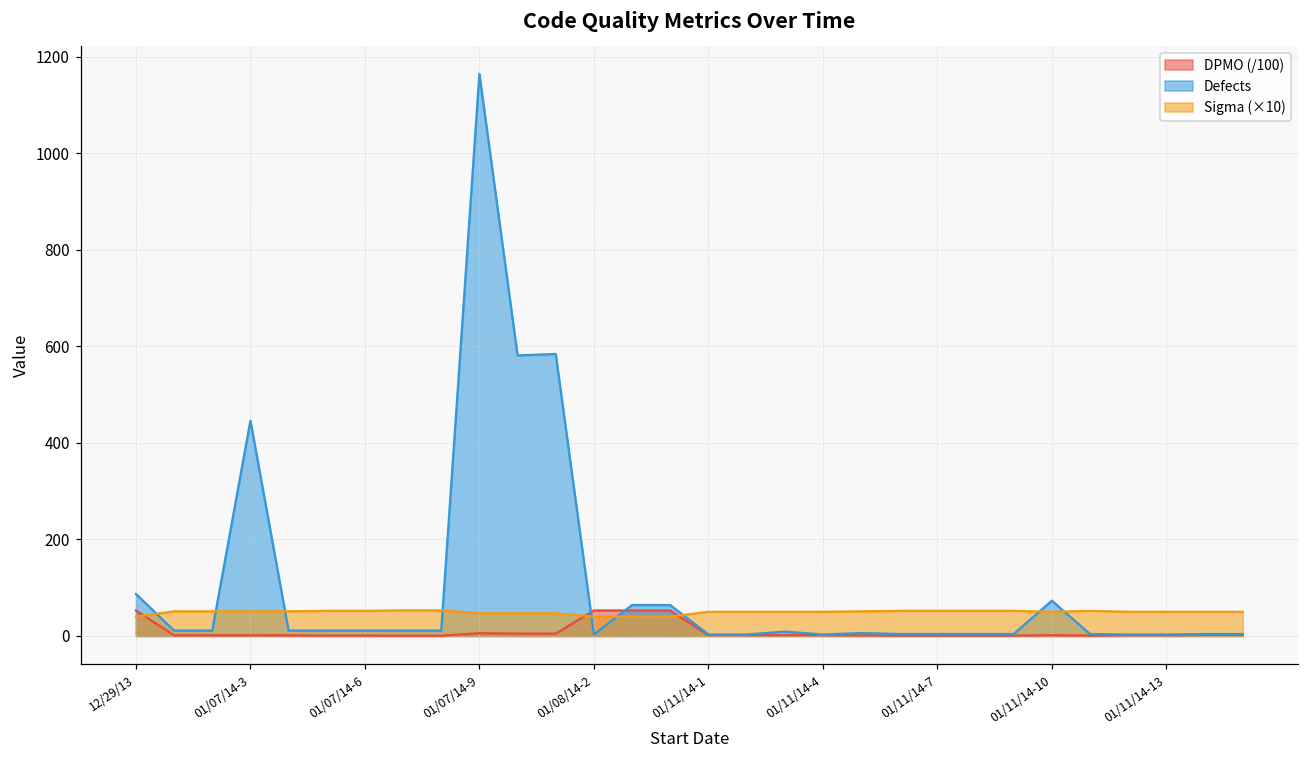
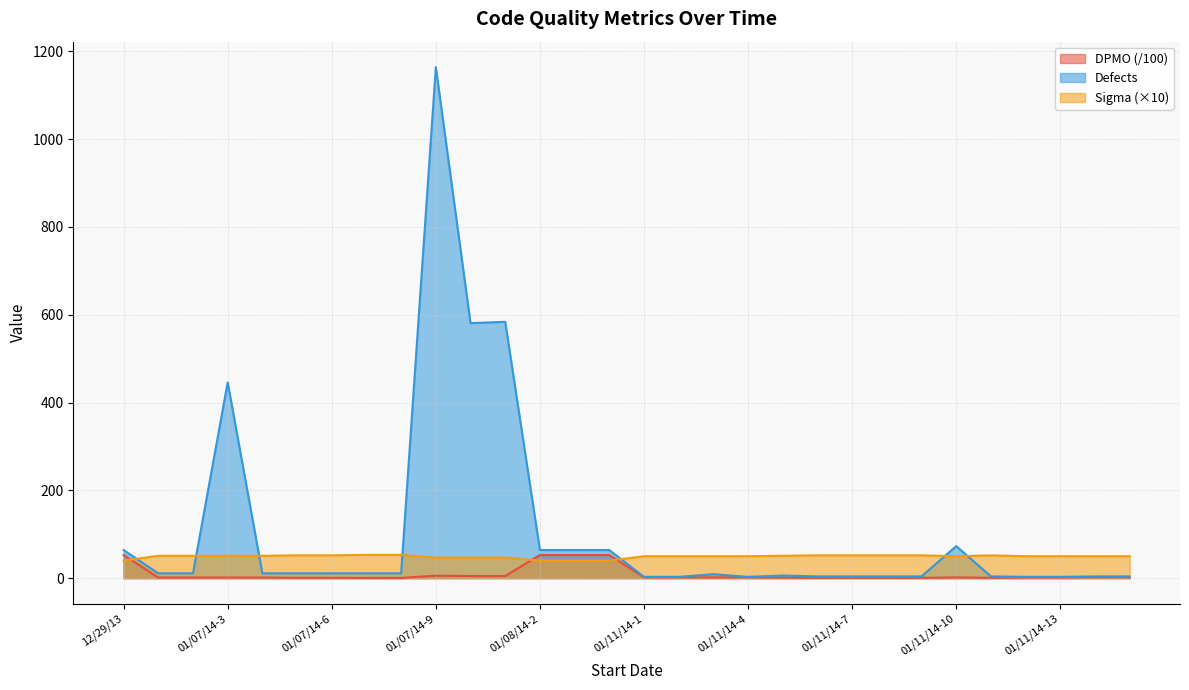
Defects, 12/29/13: 90 -> 60
Defects, 01/08/14-2: 0 -> 60
